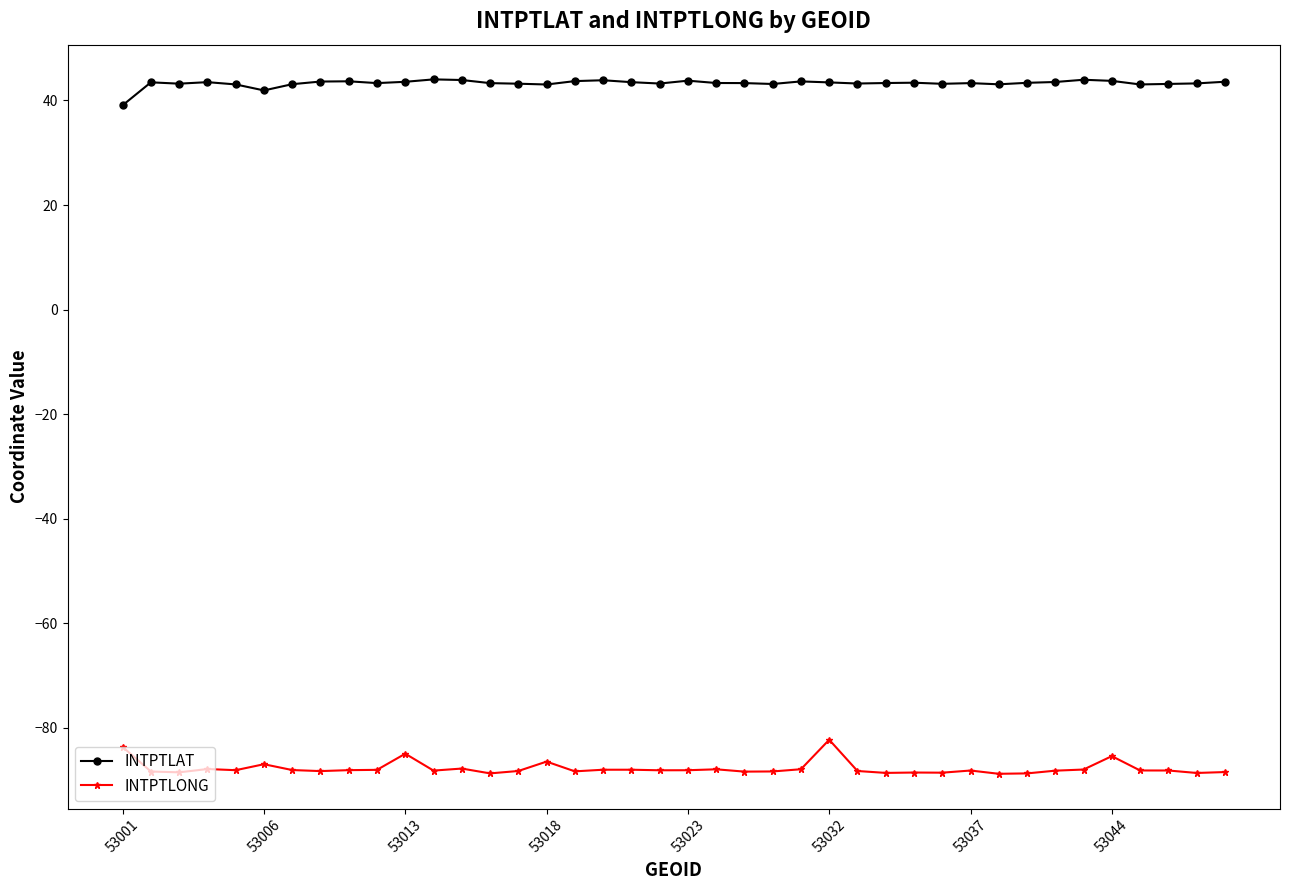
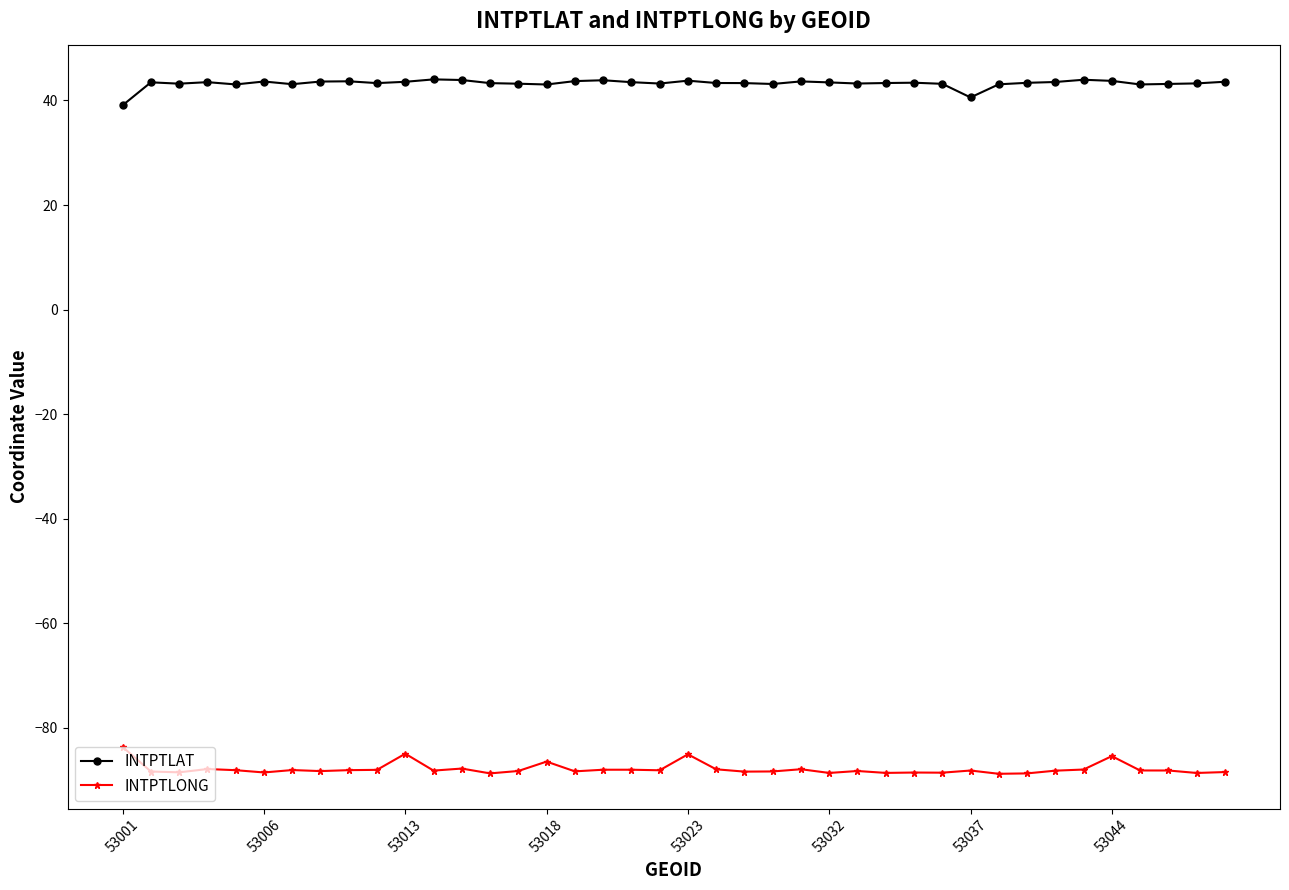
INTPTLAT, 53006: 42 -> 44
INTPTLONG, 53006: -87 -> -89
INTPTLONG, 53023: -88 -> -85
INTPTLONG, 53032: -82 -> -89
INTPTLAT, 53037: 43 -> 41
